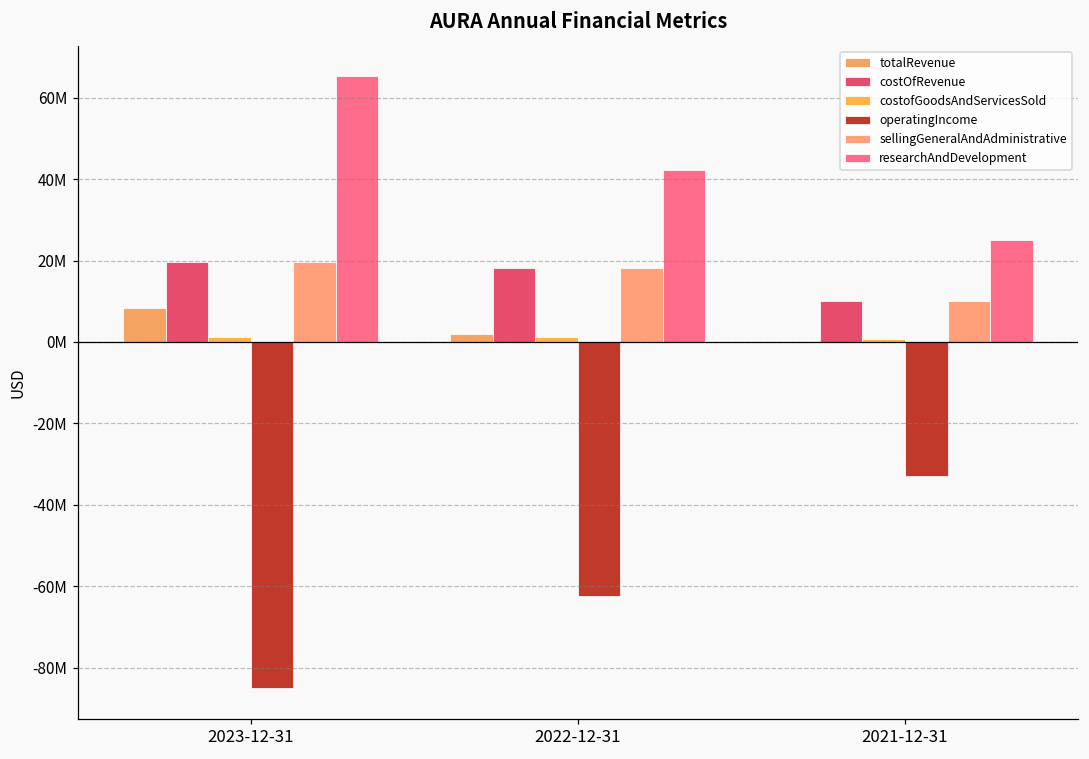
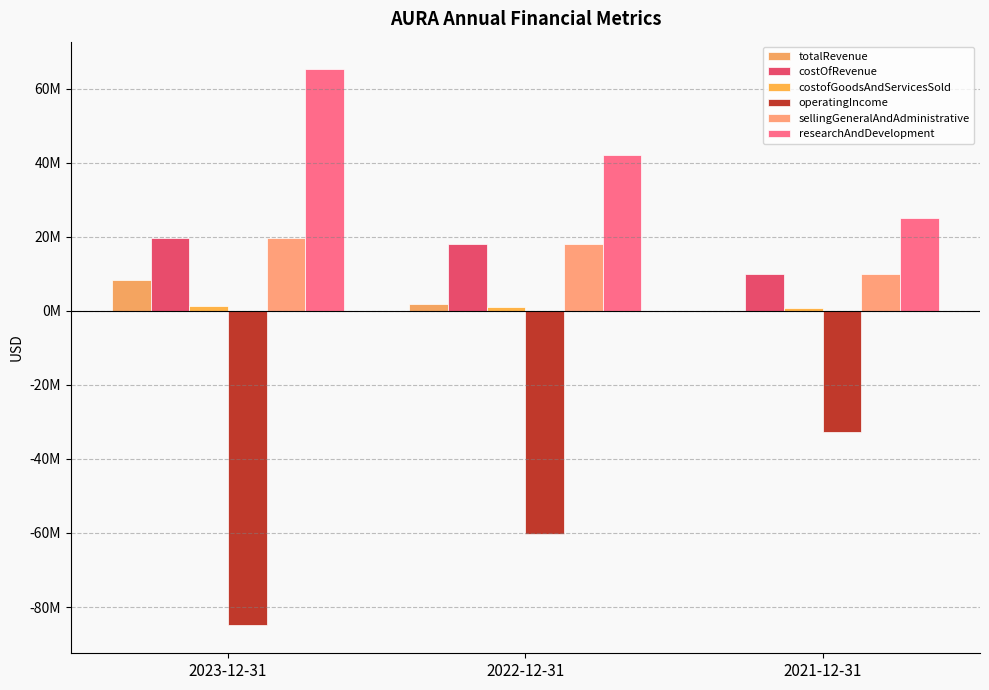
operatingIncome, 2022-12-31: -62000000 -> -60000000
